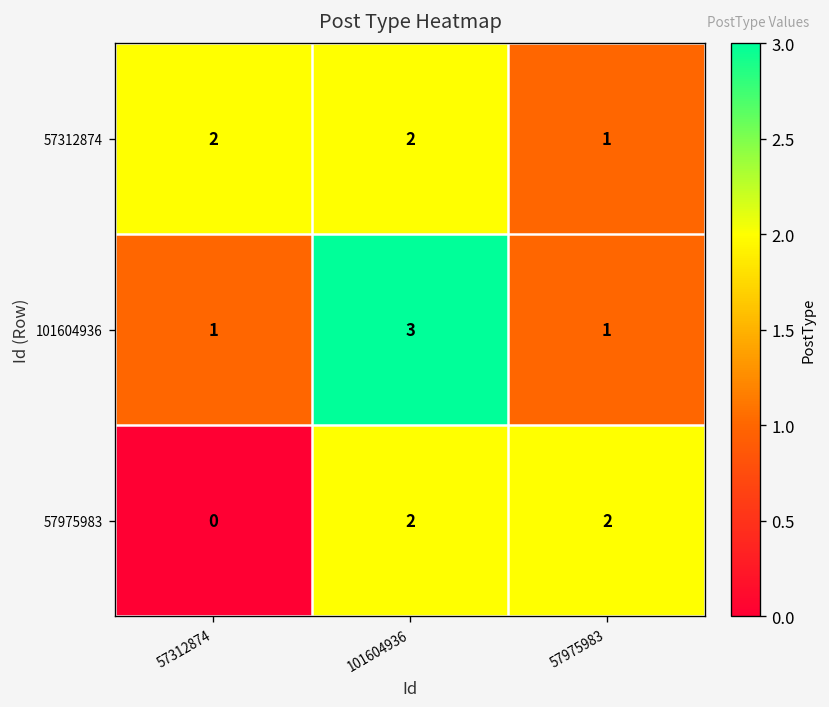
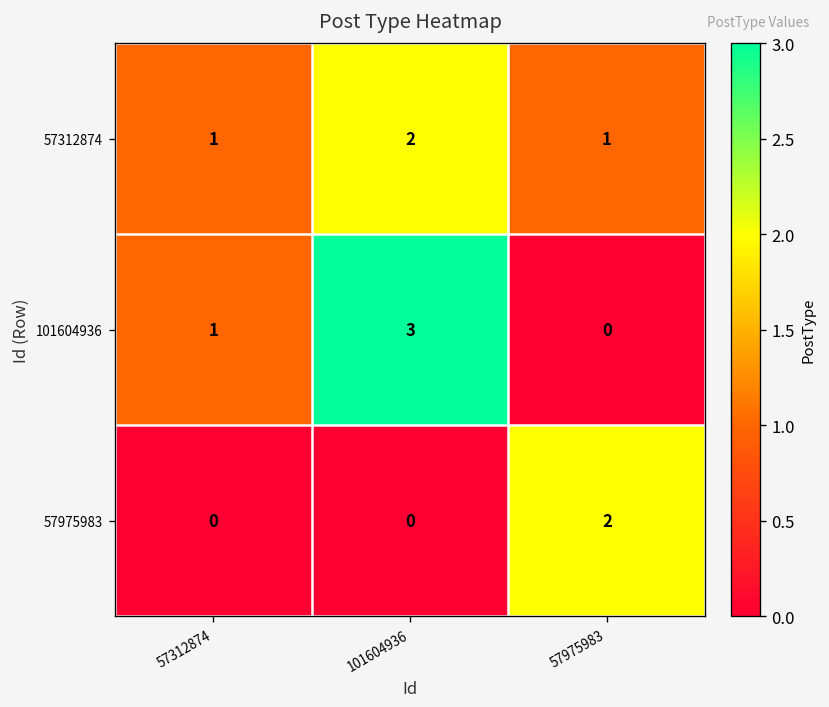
57312874, 57312874: 2 -> 1
101604936, 57975983: 1 -> 0
57975983, 101604936: 2 -> 0
